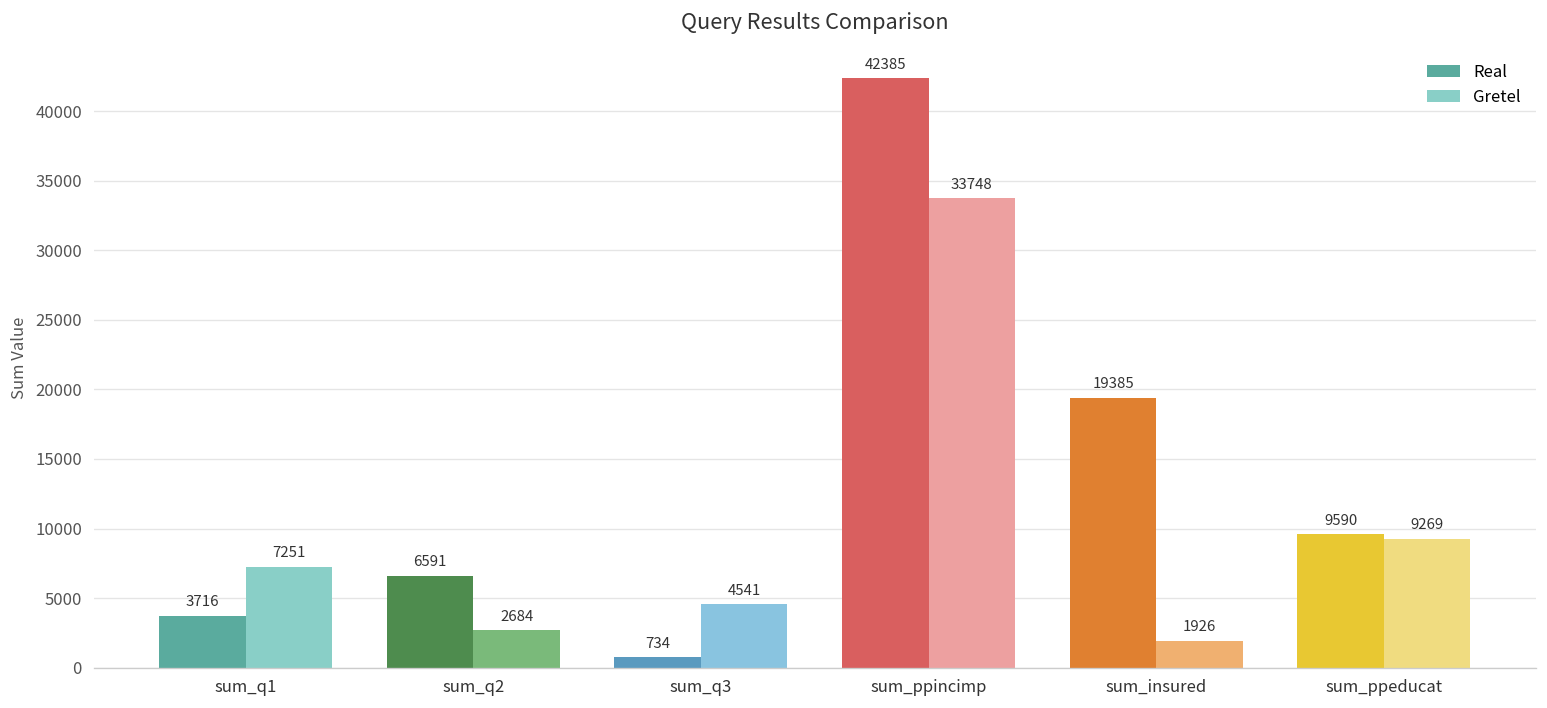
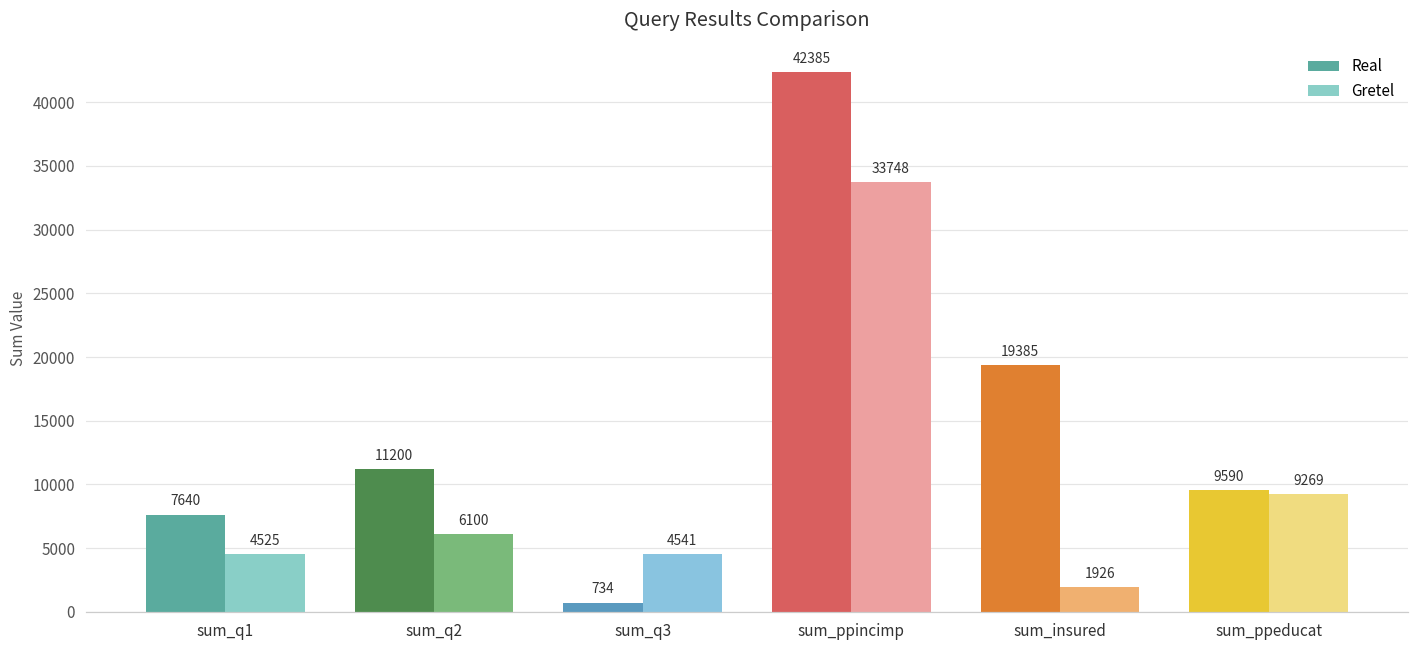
Real, sum_q1: 3716 -> 7640
Gretel, sum_q1: 7251 -> 4525
Real, sum_q2: 6591 -> 11200
Gretel, sum_q2: 2684 -> 6100
